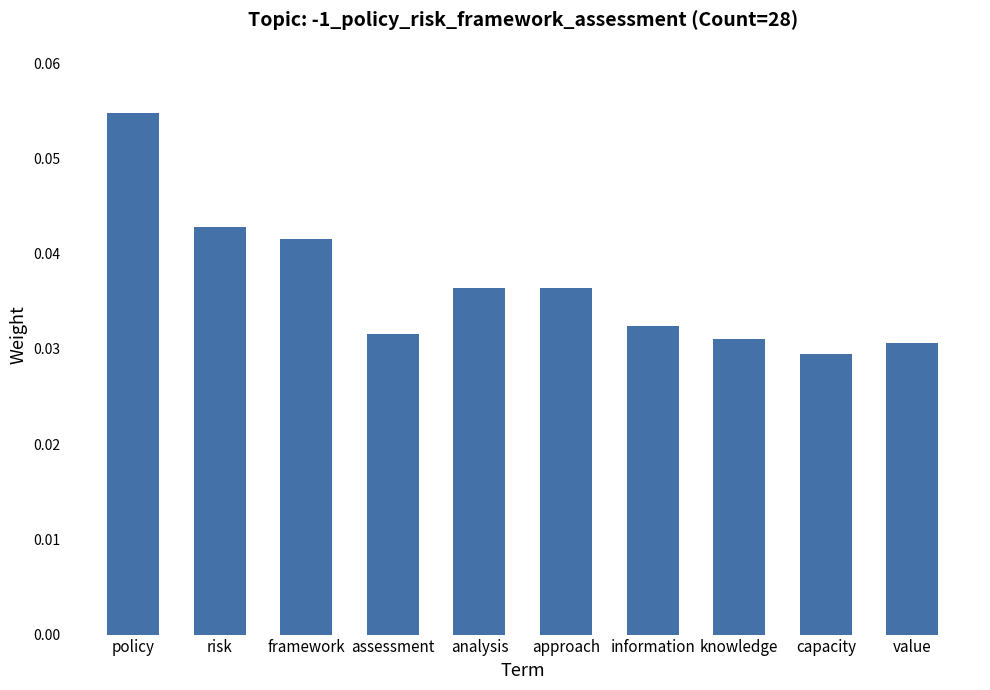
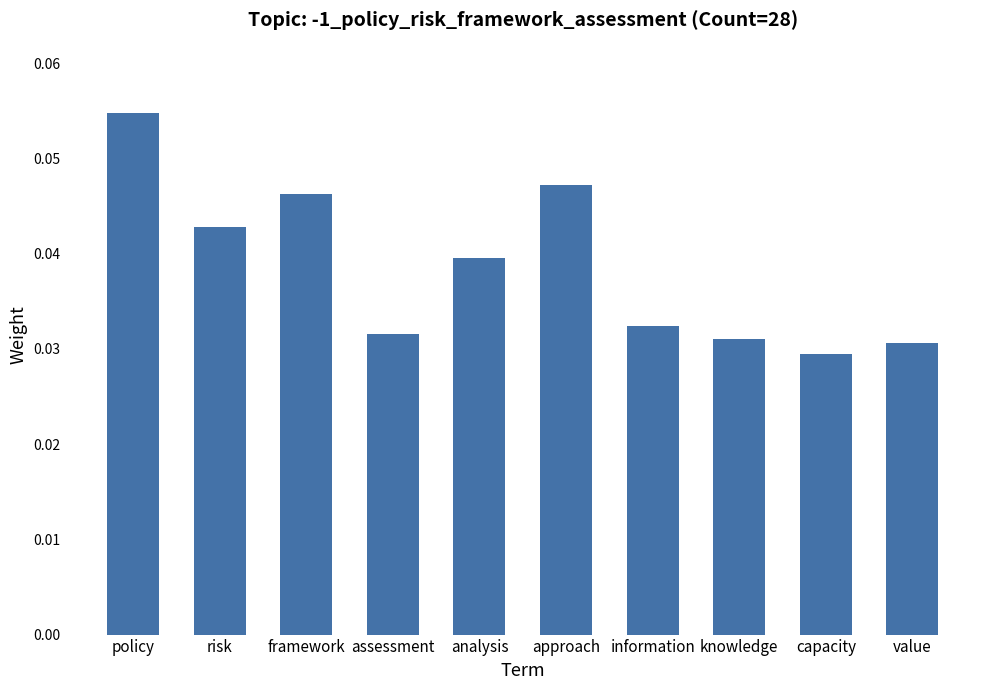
framework: 0.042 -> 0.046
analysis: 0.036 -> 0.040
approach: 0.036 -> 0.047
